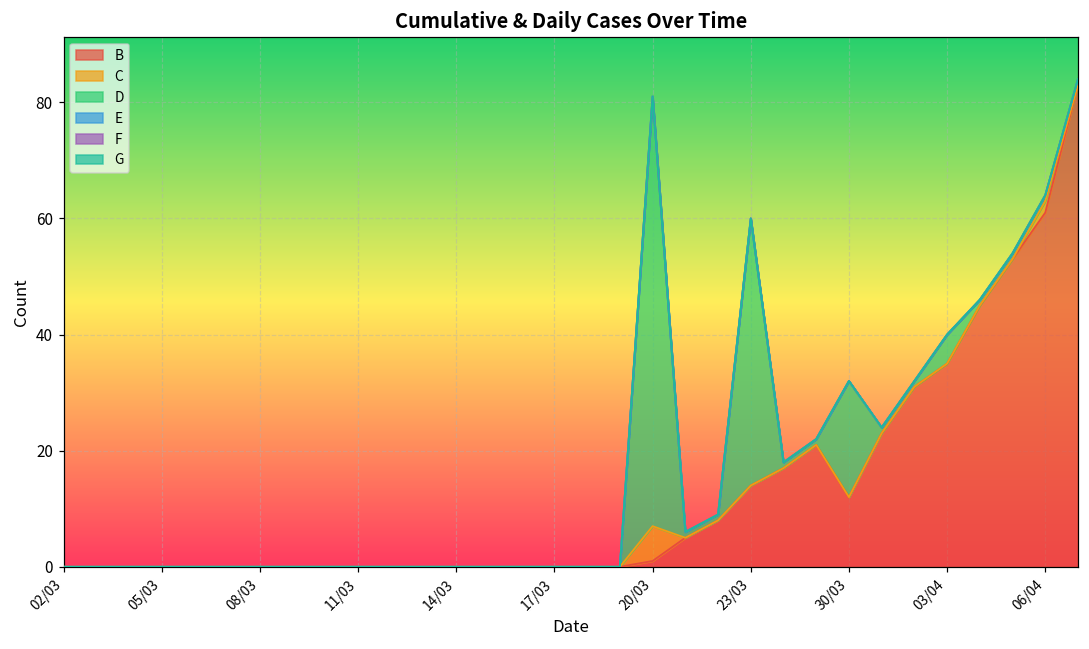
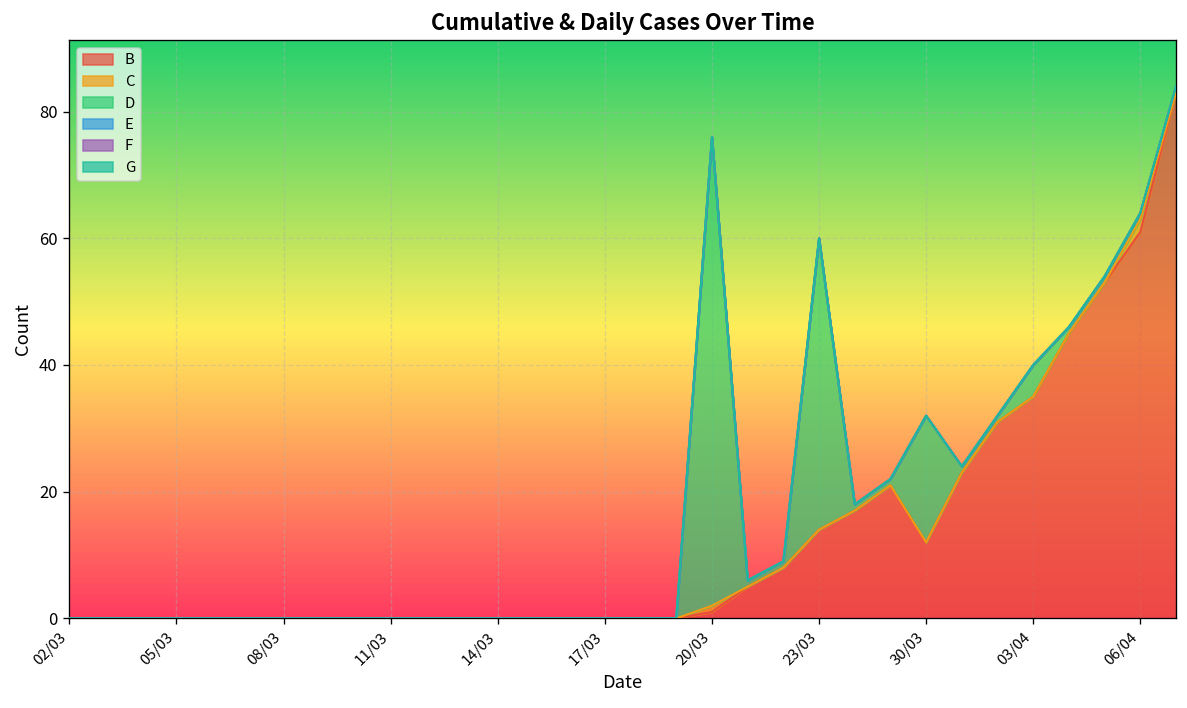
C, 20/03: 6 -> 1
